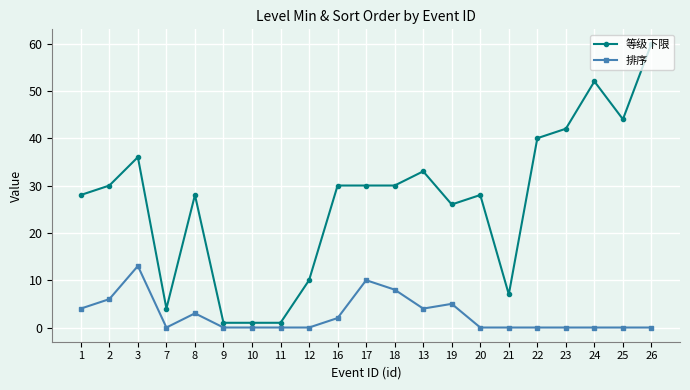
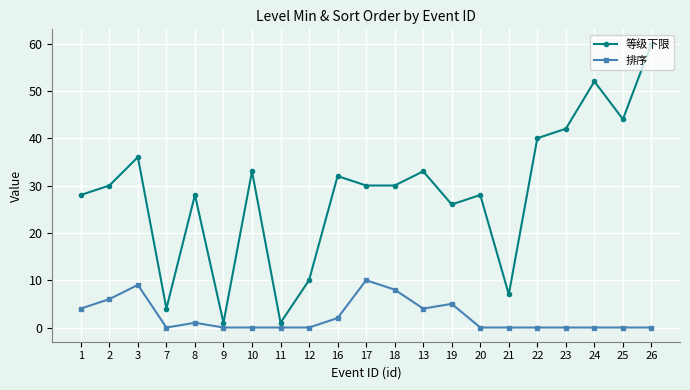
排序, 3: 13 -> 9
排序, 8: 3 -> 1
等级下限, 10: 1 -> 33
等级下限, 16: 30 -> 32
